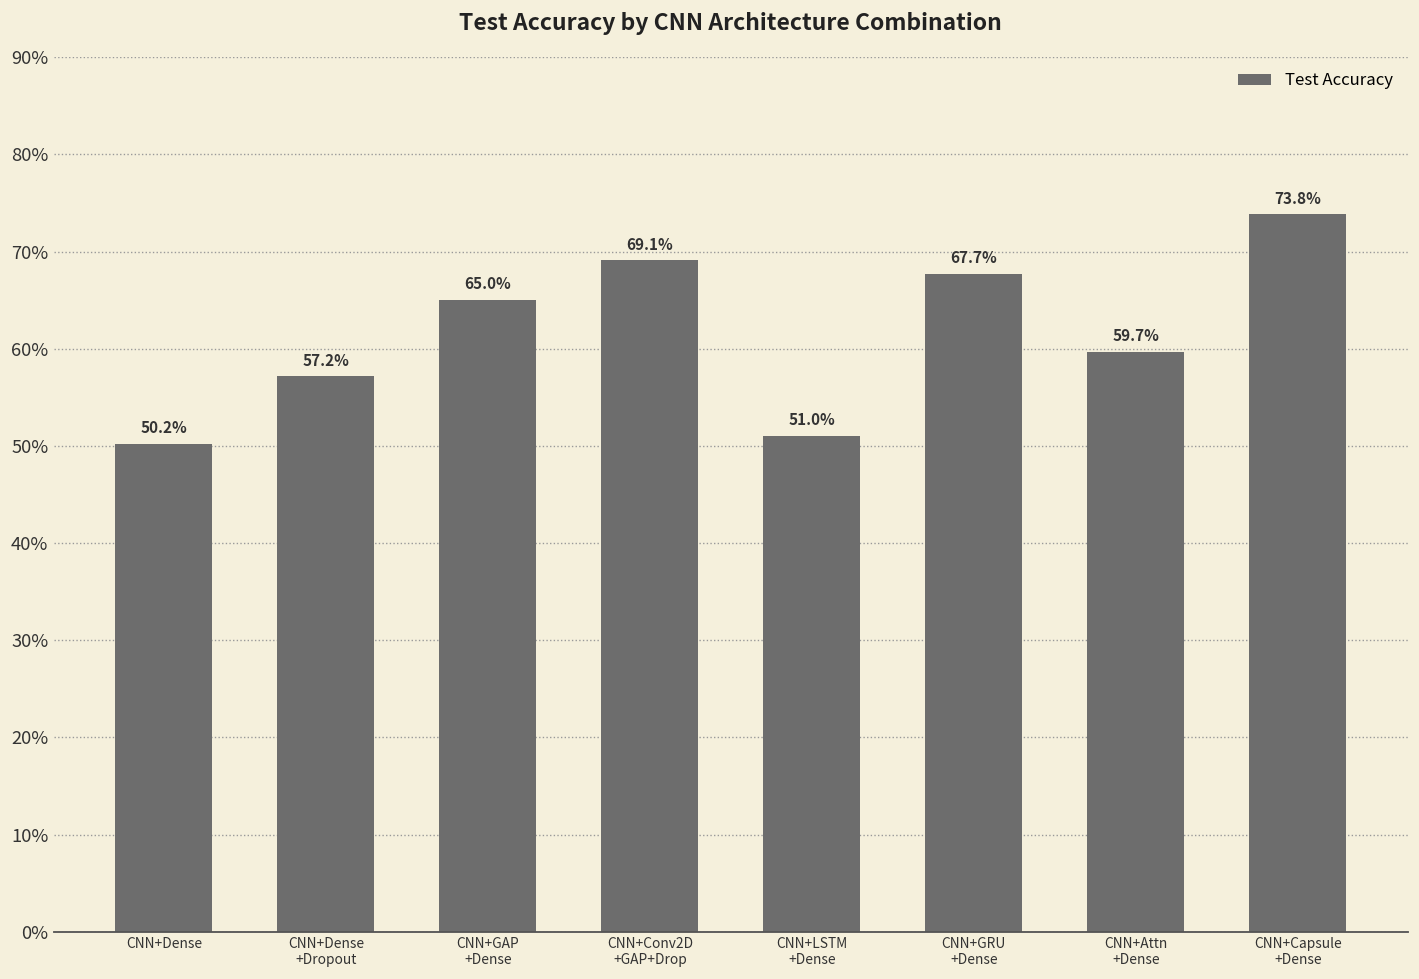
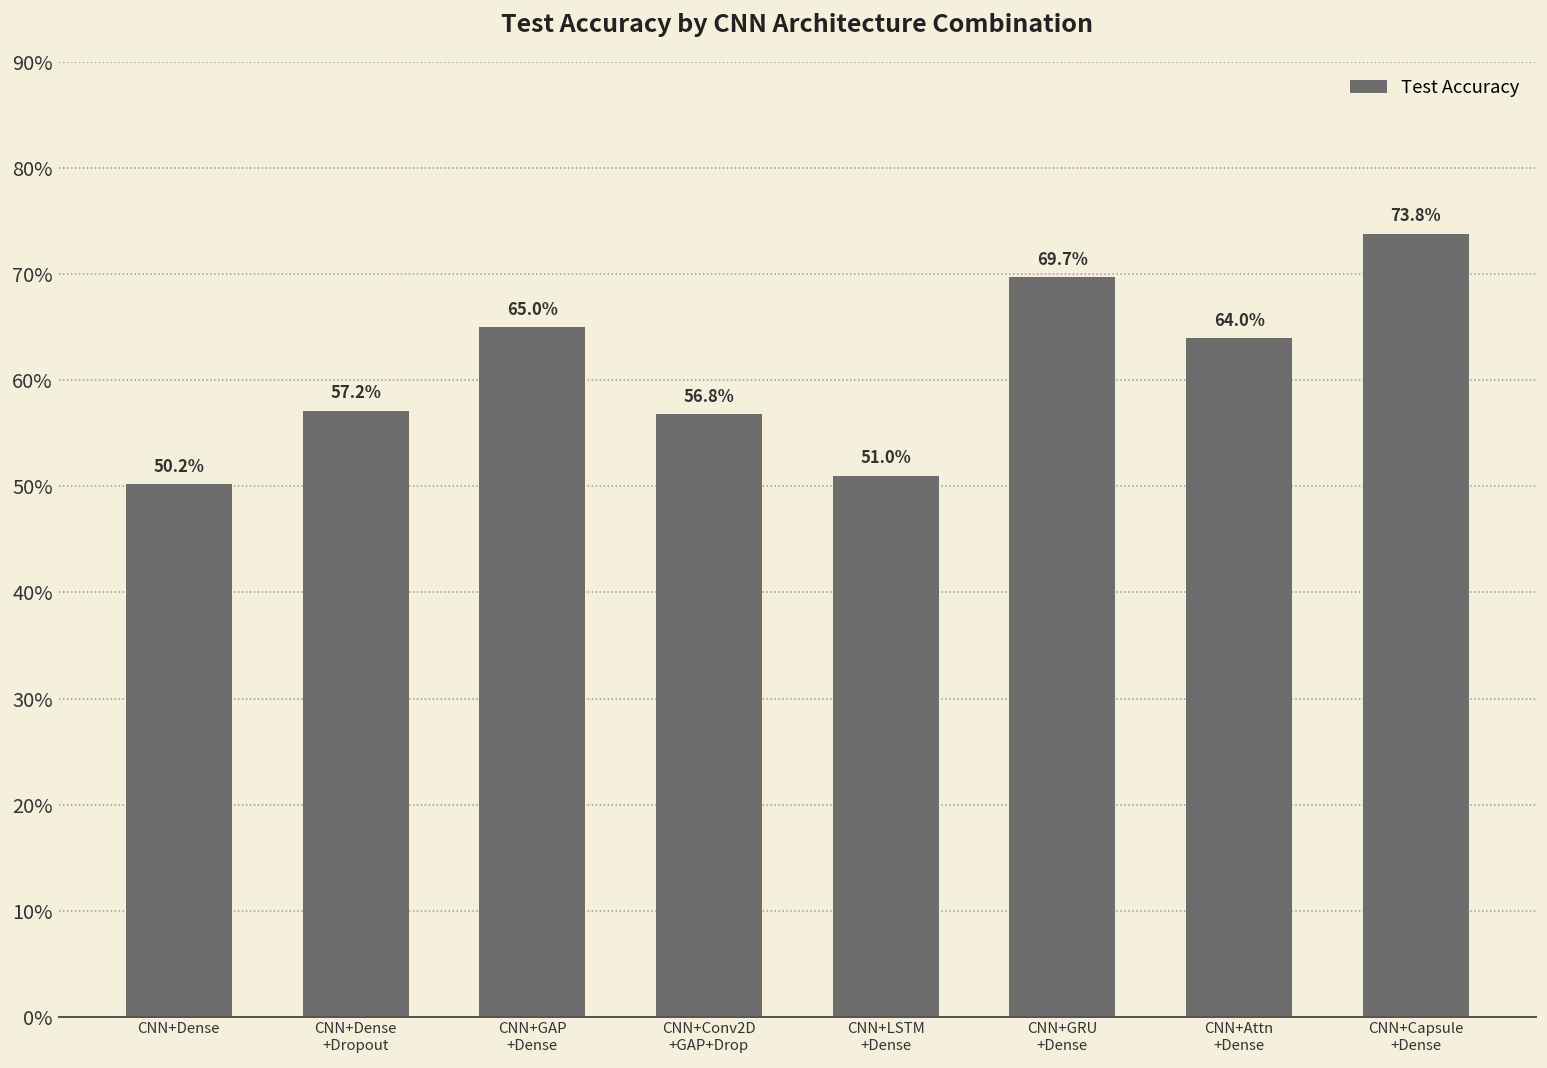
CNN+Conv2D +GAP+Drop: 69.1% -> 56.8%
CNN+GRU +Dense: 67.7% -> 69.7%
CNN+Attn +Dense: 59.7% -> 64.0%
